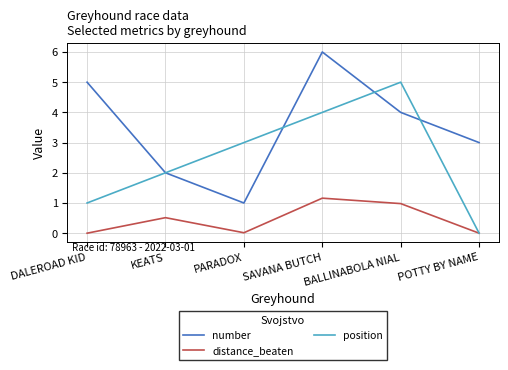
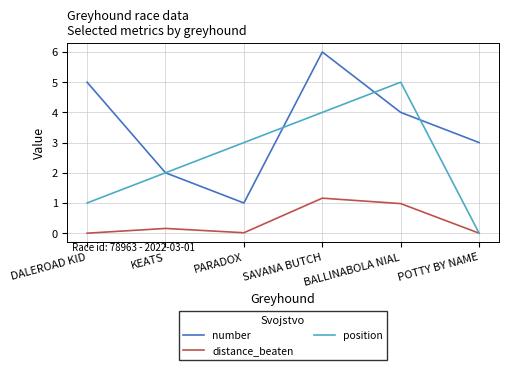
distance_beaten, KEATS: 0.5 -> 0.2
